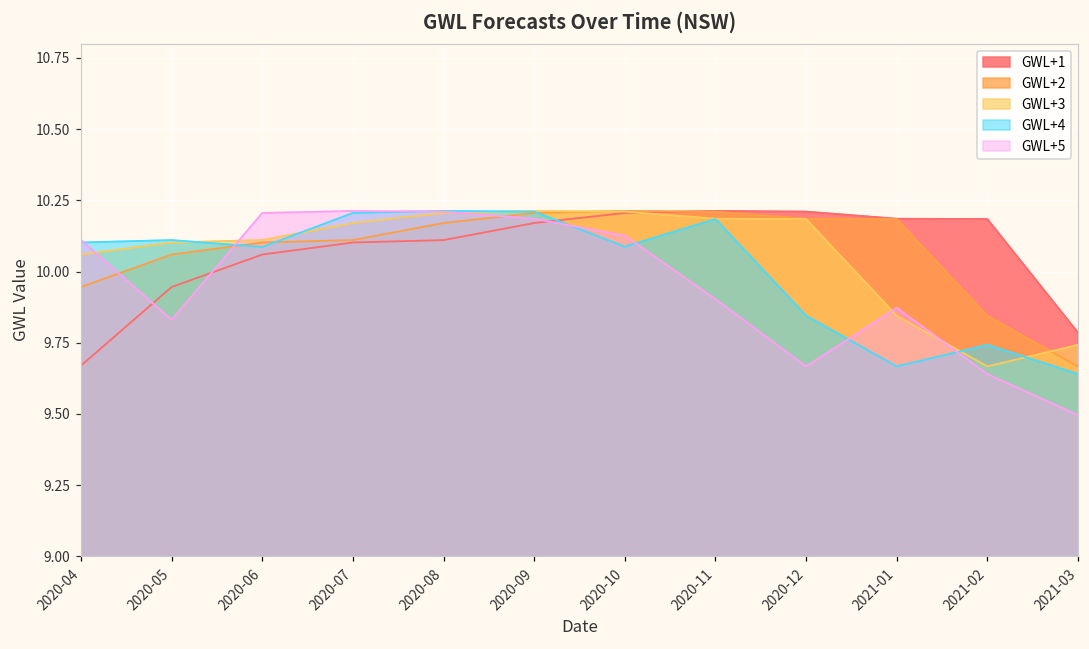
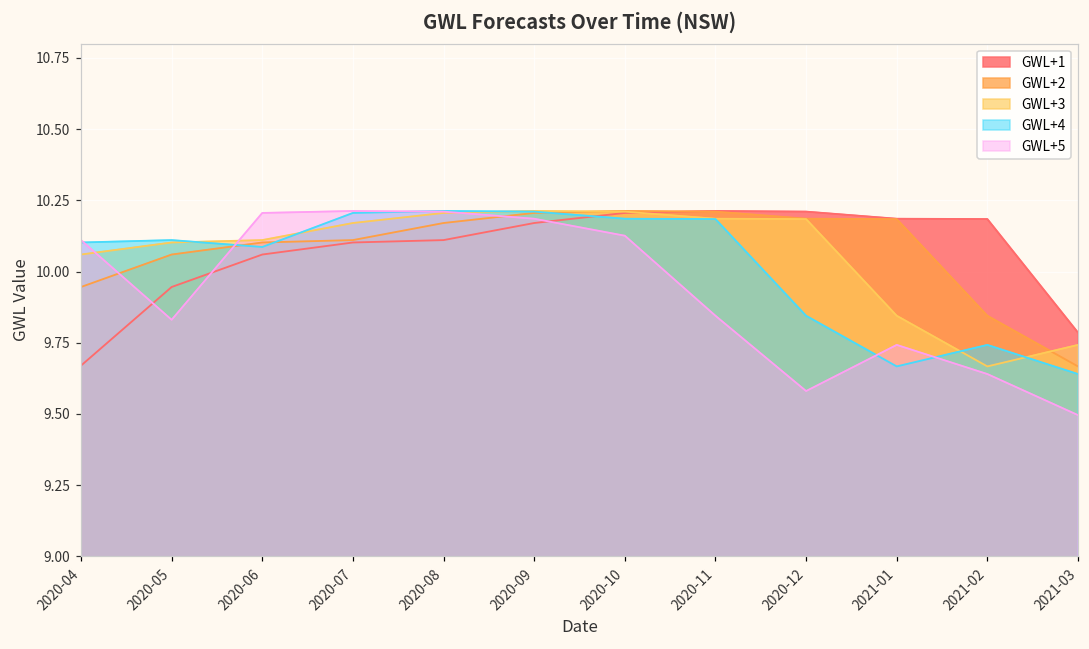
GWL+4, 2020-10: 10.09 -> 10.19
GWL+5, 2020-11: 9.90 -> 9.84
GWL+5, 2020-12: 9.67 -> 9.58
GWL+5, 2021-01: 9.87 -> 9.74
